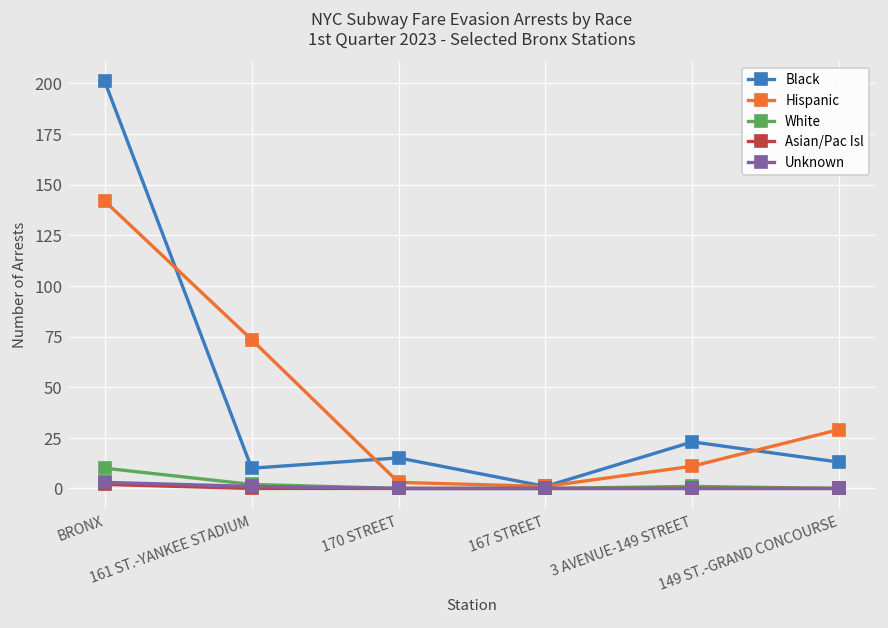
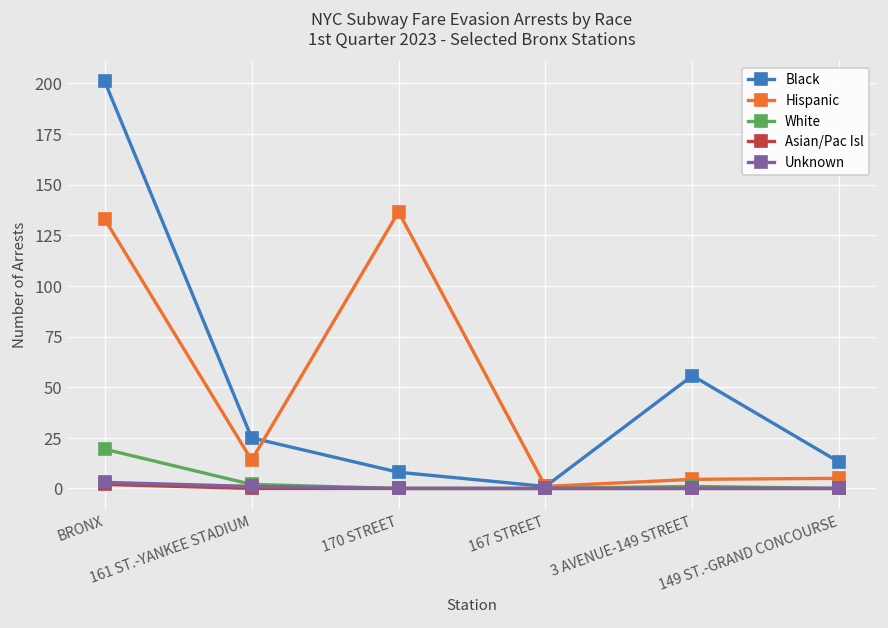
Hispanic, BRONX: 142 -> 133
White, BRONX: 10 -> 19
Black, 161 ST.-YANKEE STADIUM: 10 -> 25
Hispanic, 161 ST.-YANKEE STADIUM: 74 -> 14
Black, 170 STREET: 15 -> 8
Hispanic, 170 STREET: 3 -> 137
Black, 3 AVENUE-149 STREET: 23 -> 56
Hispanic, 3 AVENUE-149 STREET: 11 -> 5
Hispanic, 149 ST.-GRAND CONCOURSE: 29 -> 5
